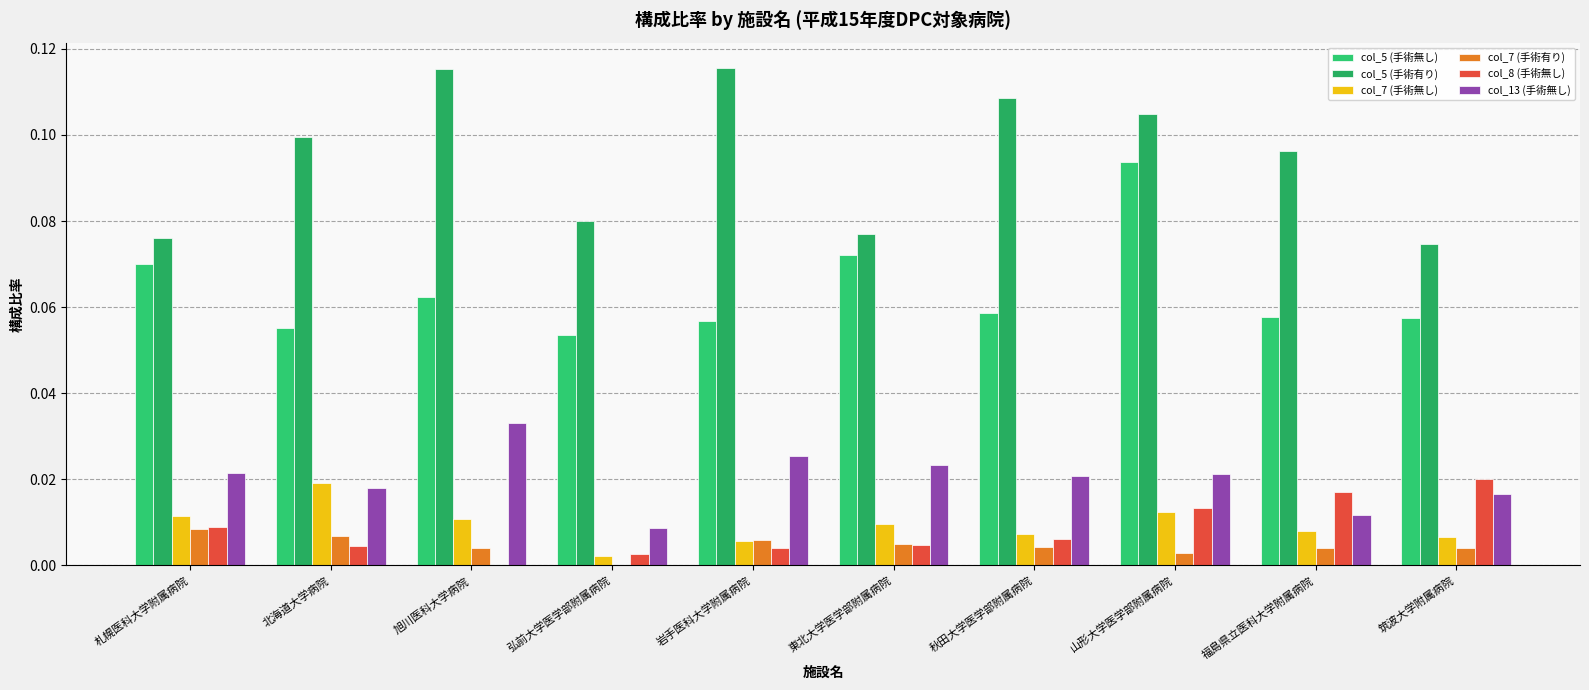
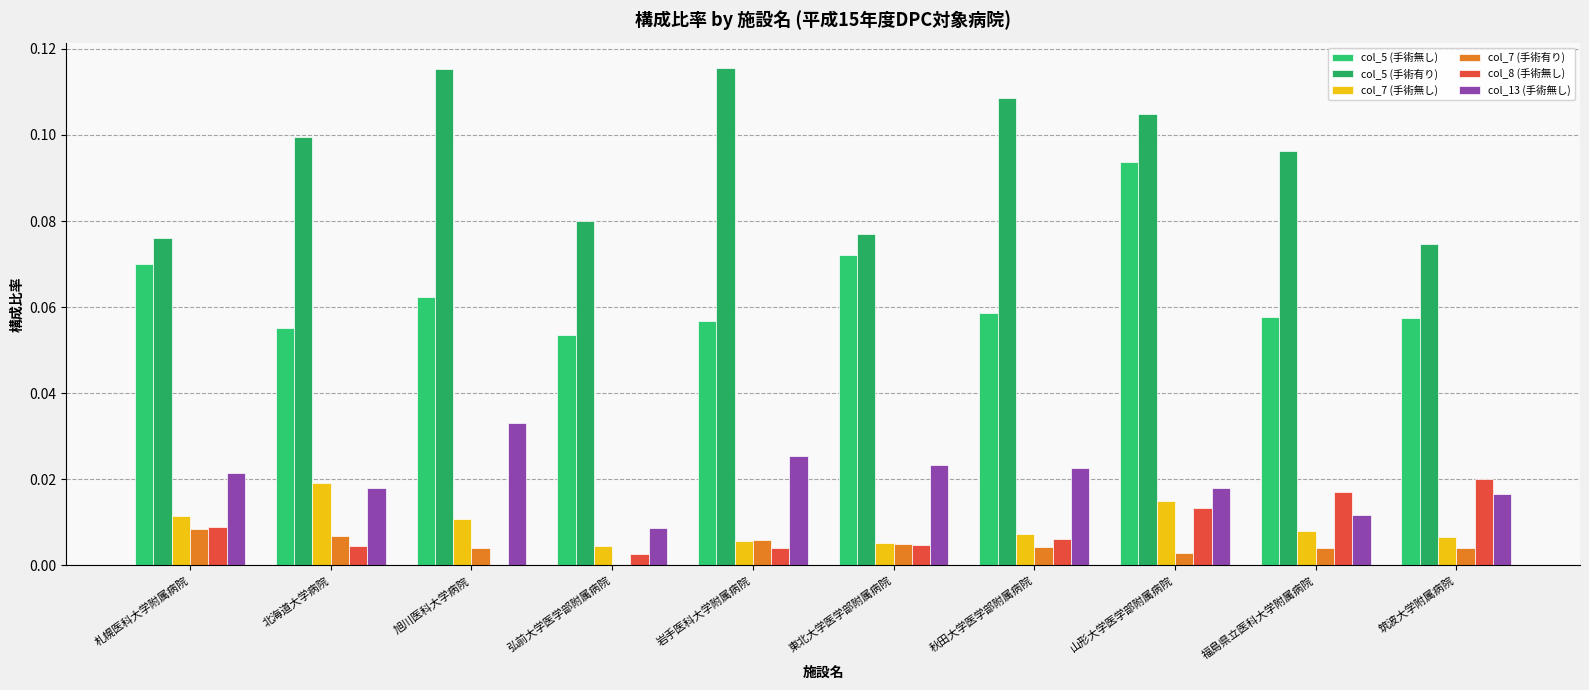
col_7 (手術無し), 弘前大学医学部附属病院: 0.002 -> 0.005
col_7 (手術無し), 東北大学医学部附属病院: 0.010 -> 0.005
col_13 (手術無し), 秋田大学医学部附属病院: 0.021 -> 0.023
col_7 (手術無し), 山形大学医学部附属病院: 0.012 -> 0.015
col_13 (手術無し), 山形大学医学部附属病院: 0.021 -> 0.018
